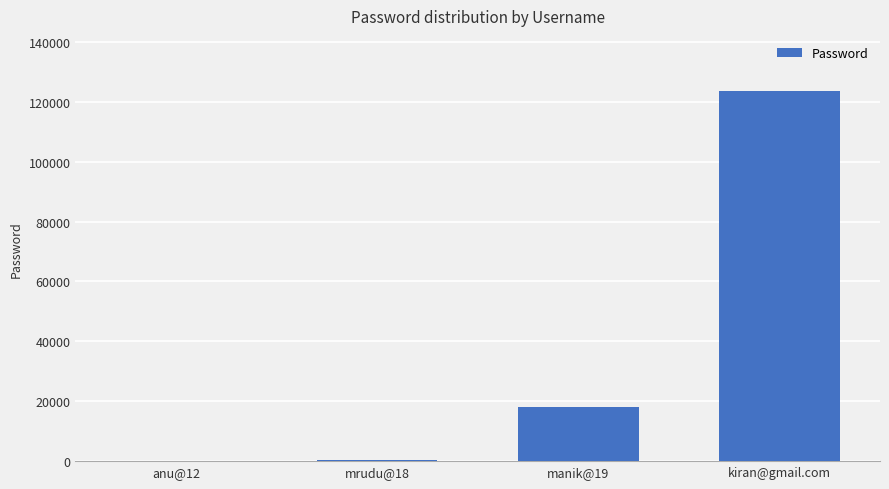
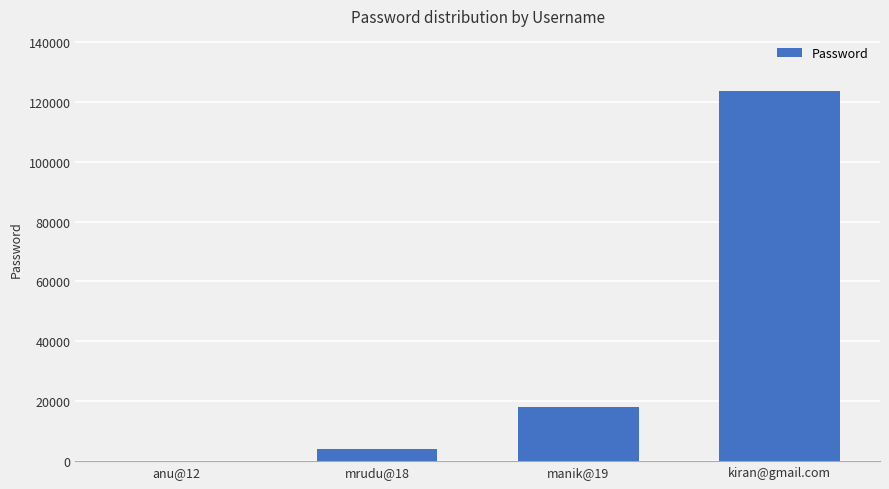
mrudu@18: 0 -> 4000
